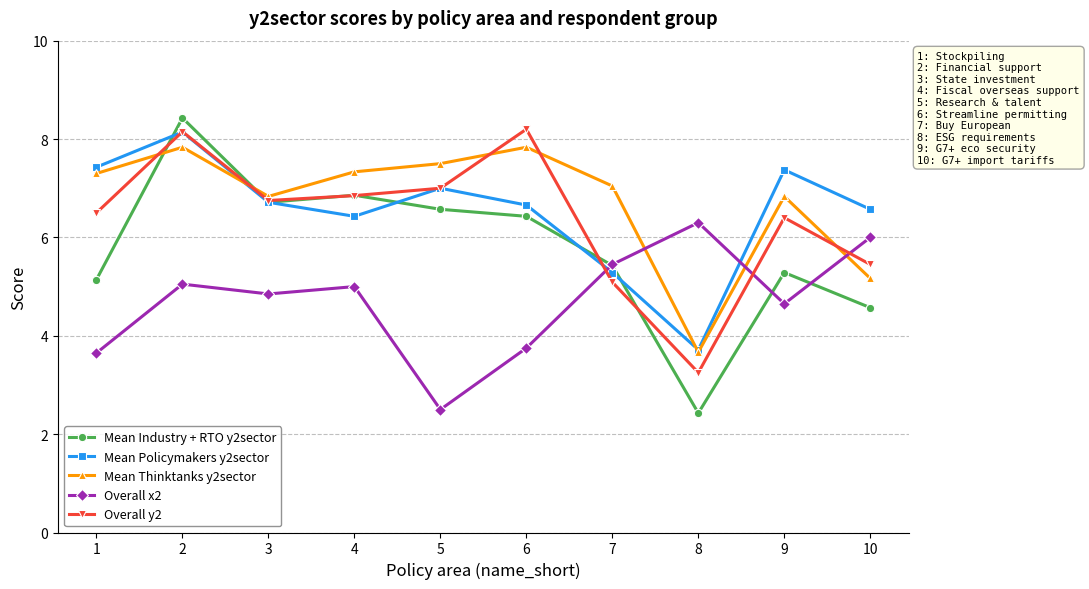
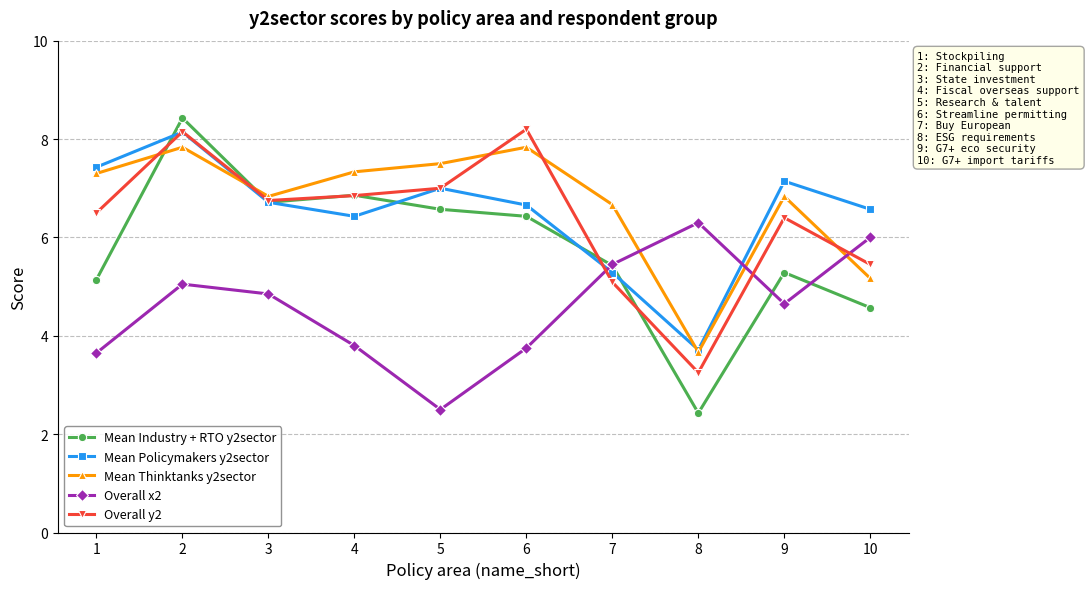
Overall x2, 4: 5.0 -> 3.8
Mean Thinktanks y2sector, 7: 7.0 -> 6.7
Mean Policymakers y2sector, 9: 7.4 -> 7.1
